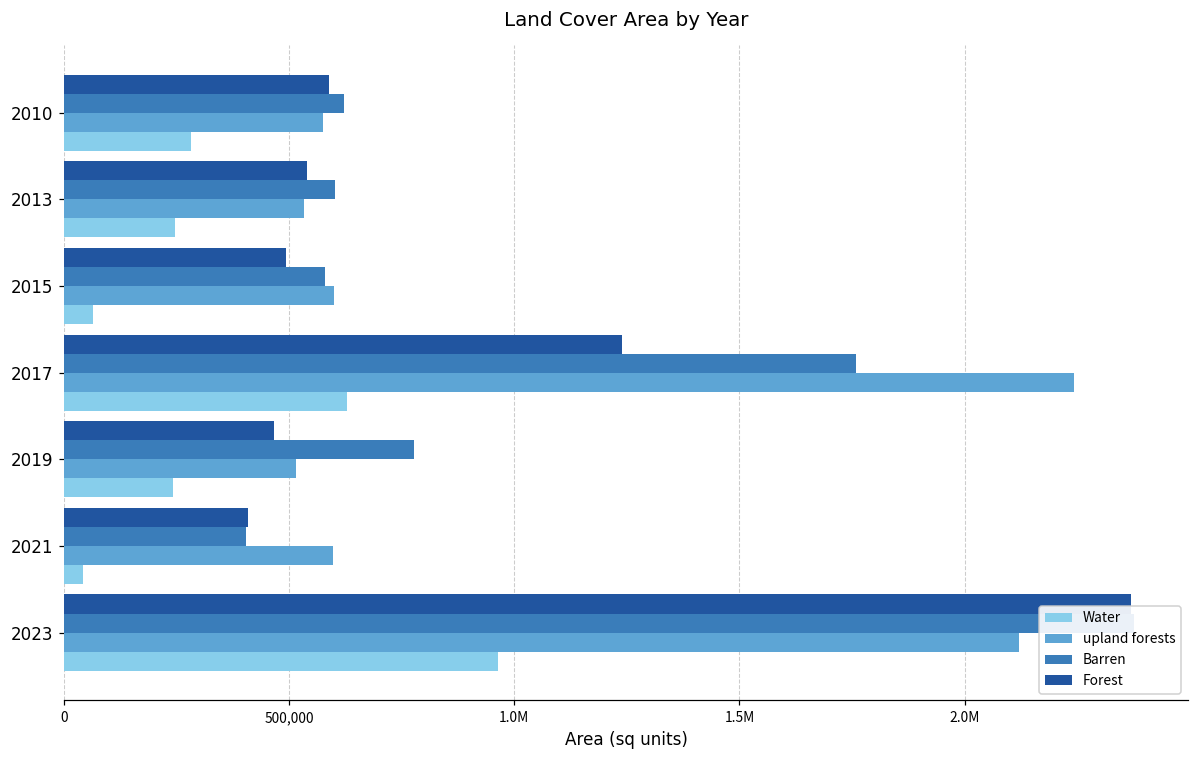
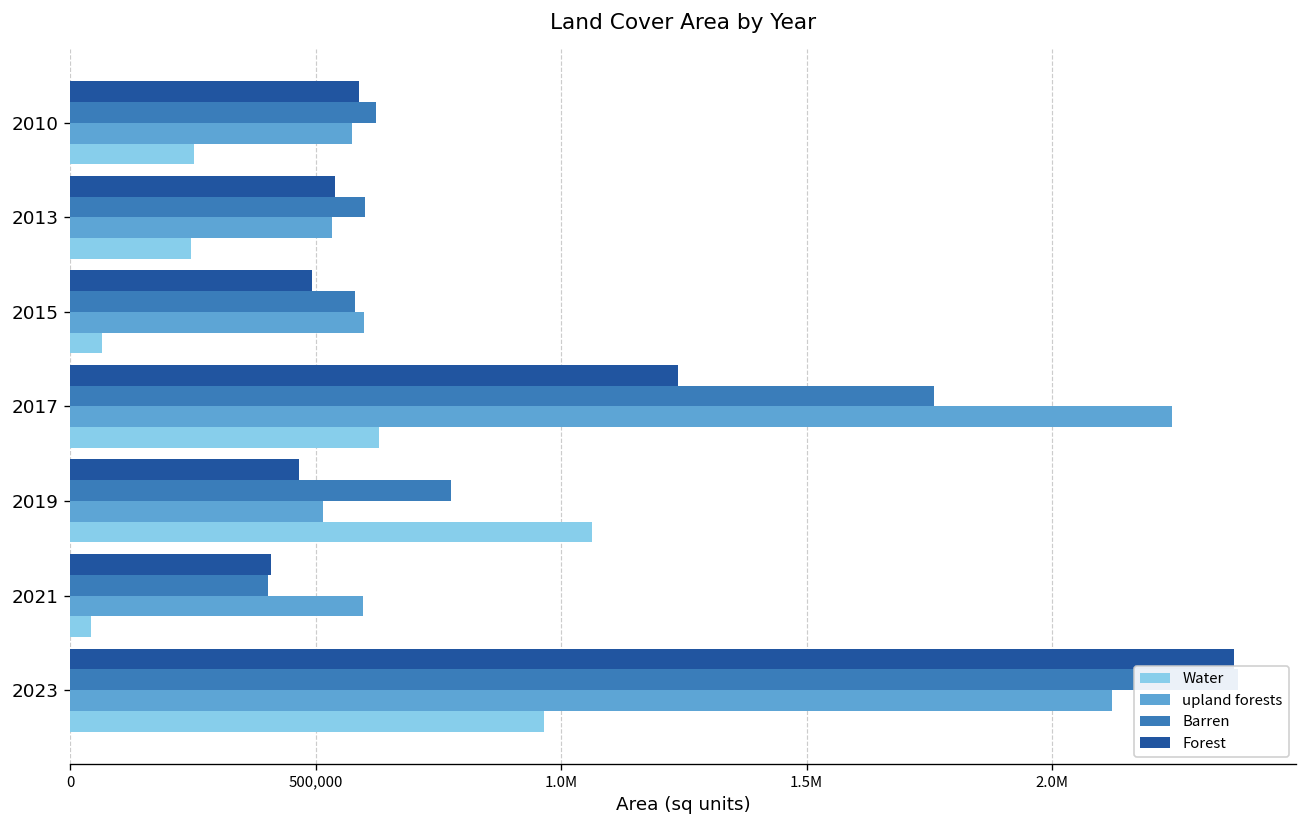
Water, 2010: 280,000 -> 250,000
Water, 2019: 240,000 -> 1,060,000
